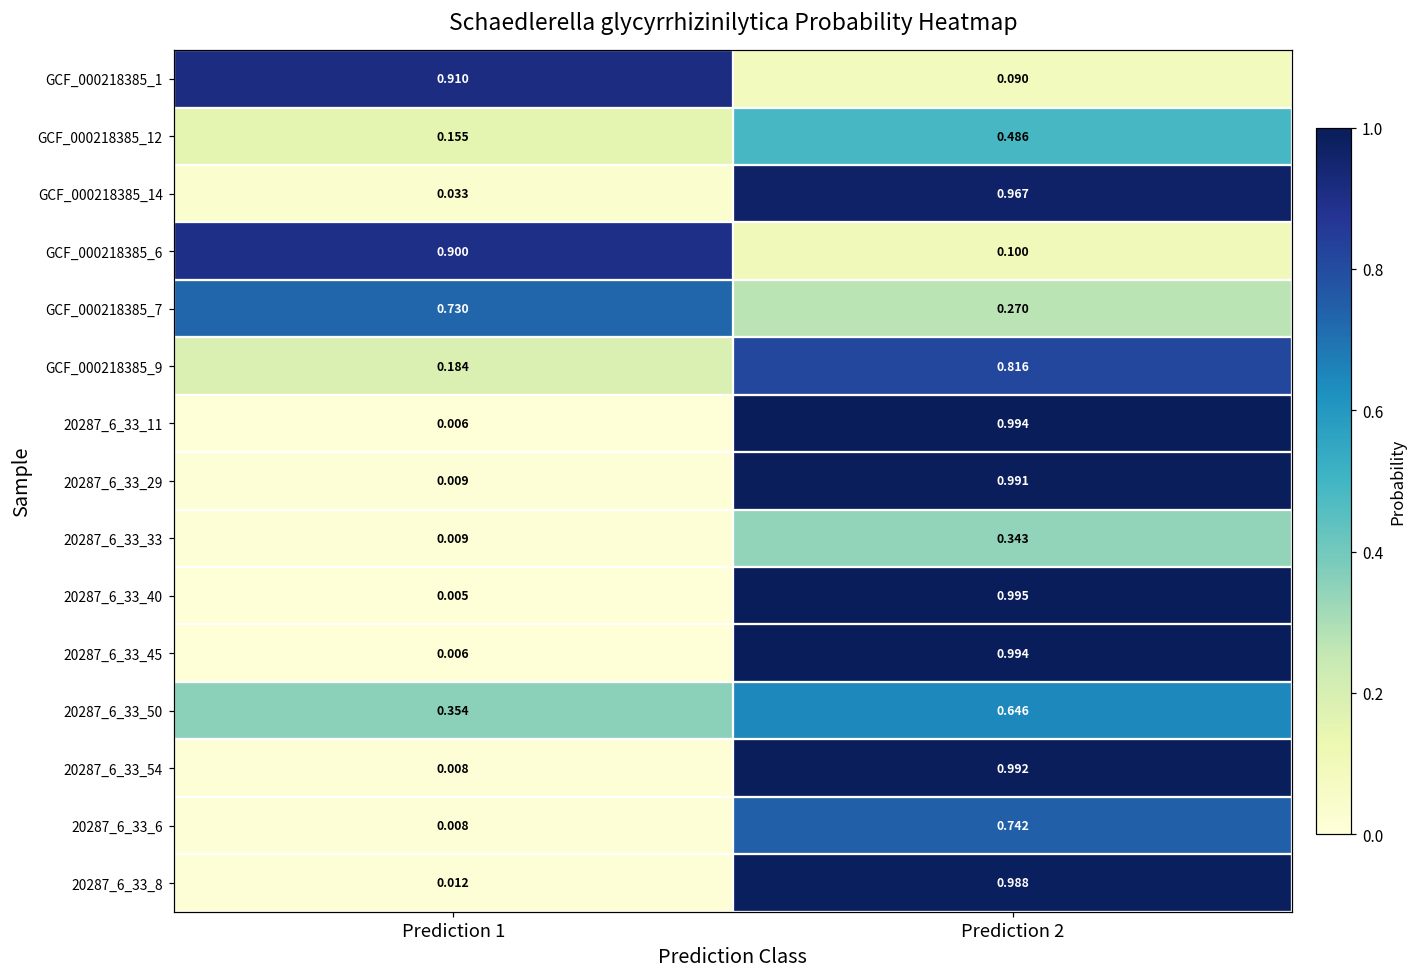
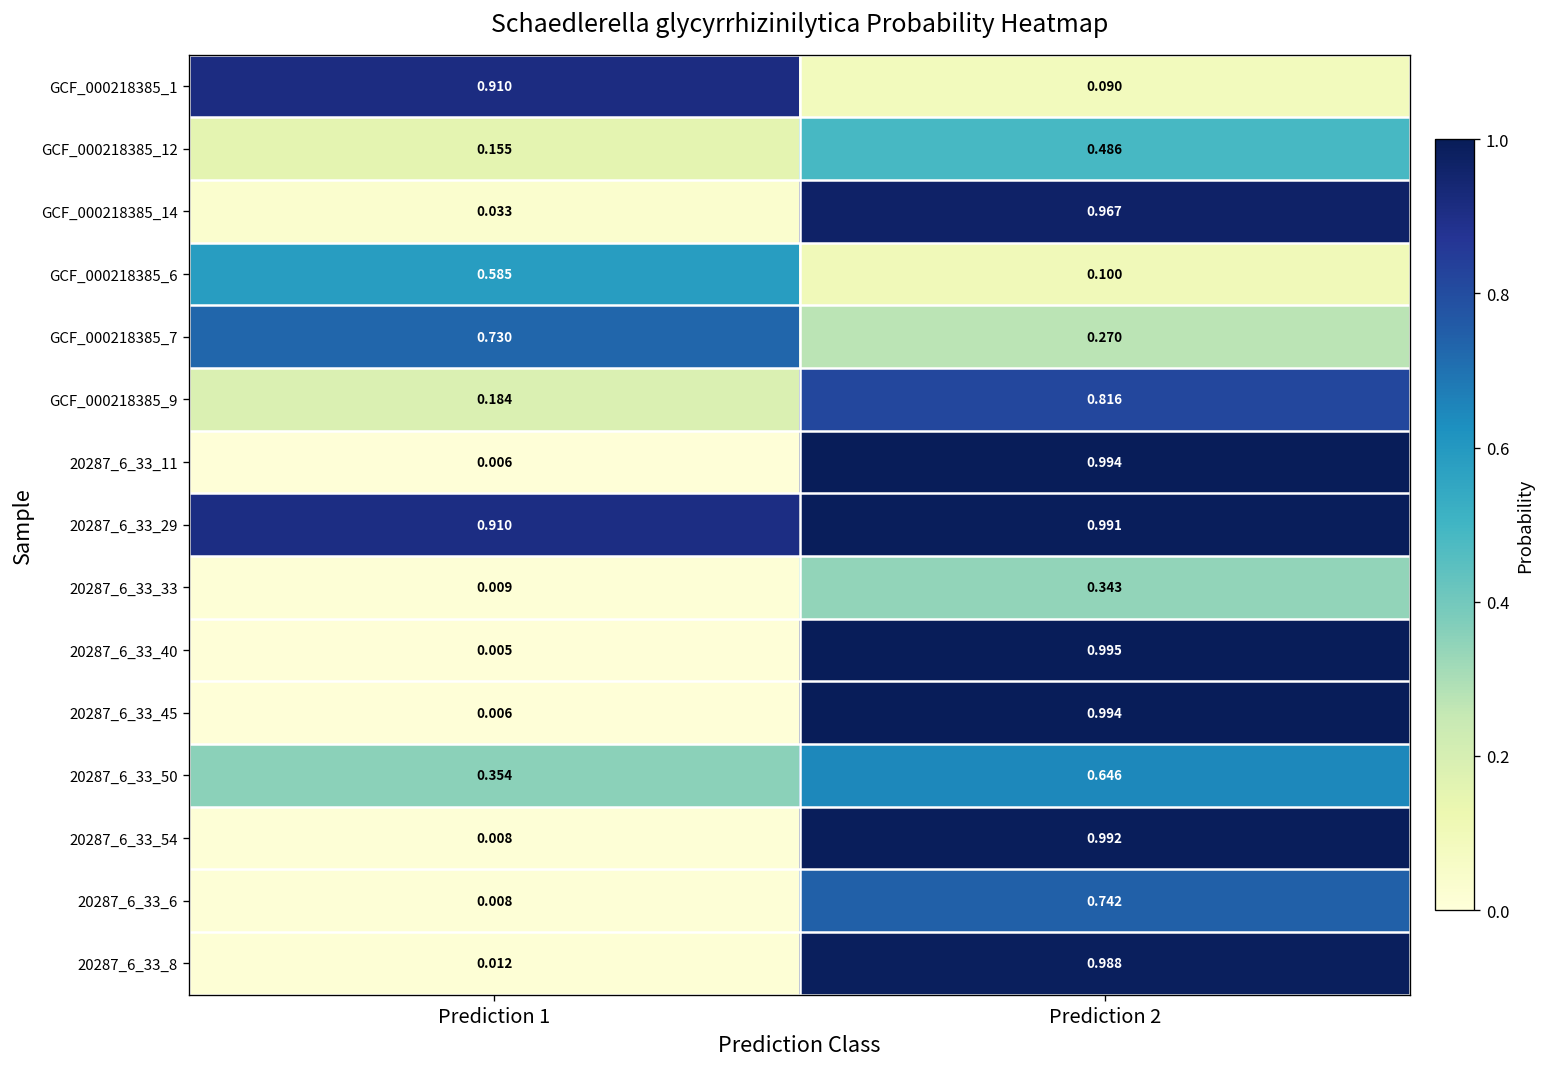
GCF_000218385_6, Prediction 1: 0.900 -> 0.585
20287_6_33_29, Prediction 1: 0.009 -> 0.910
